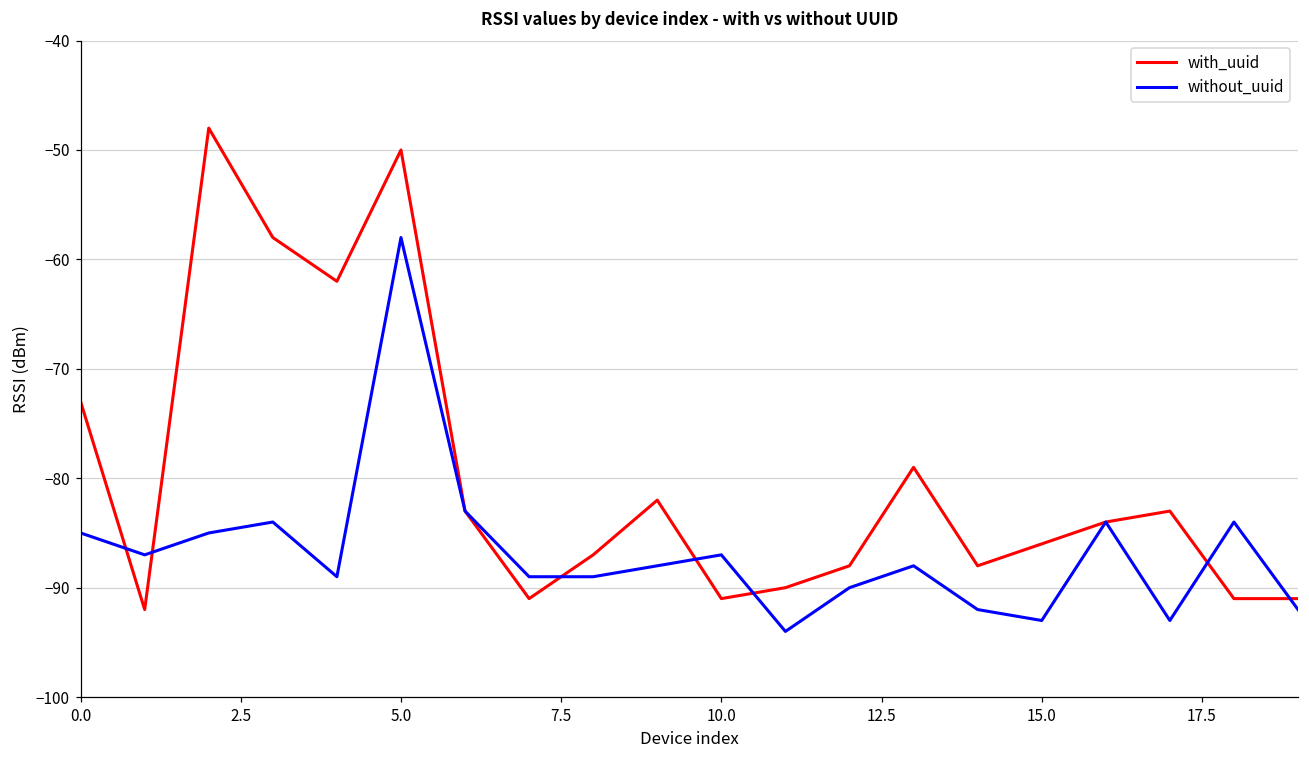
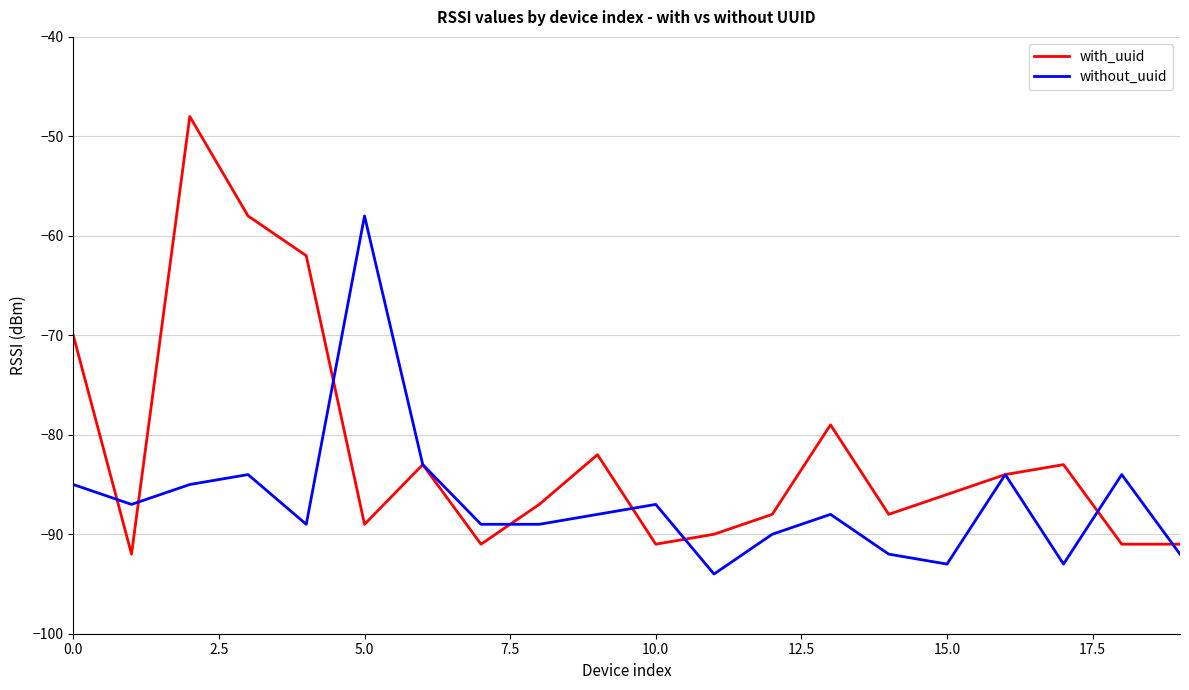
with_uuid, 0.0: -73 -> -70
with_uuid, 5.0: -50 -> -89
